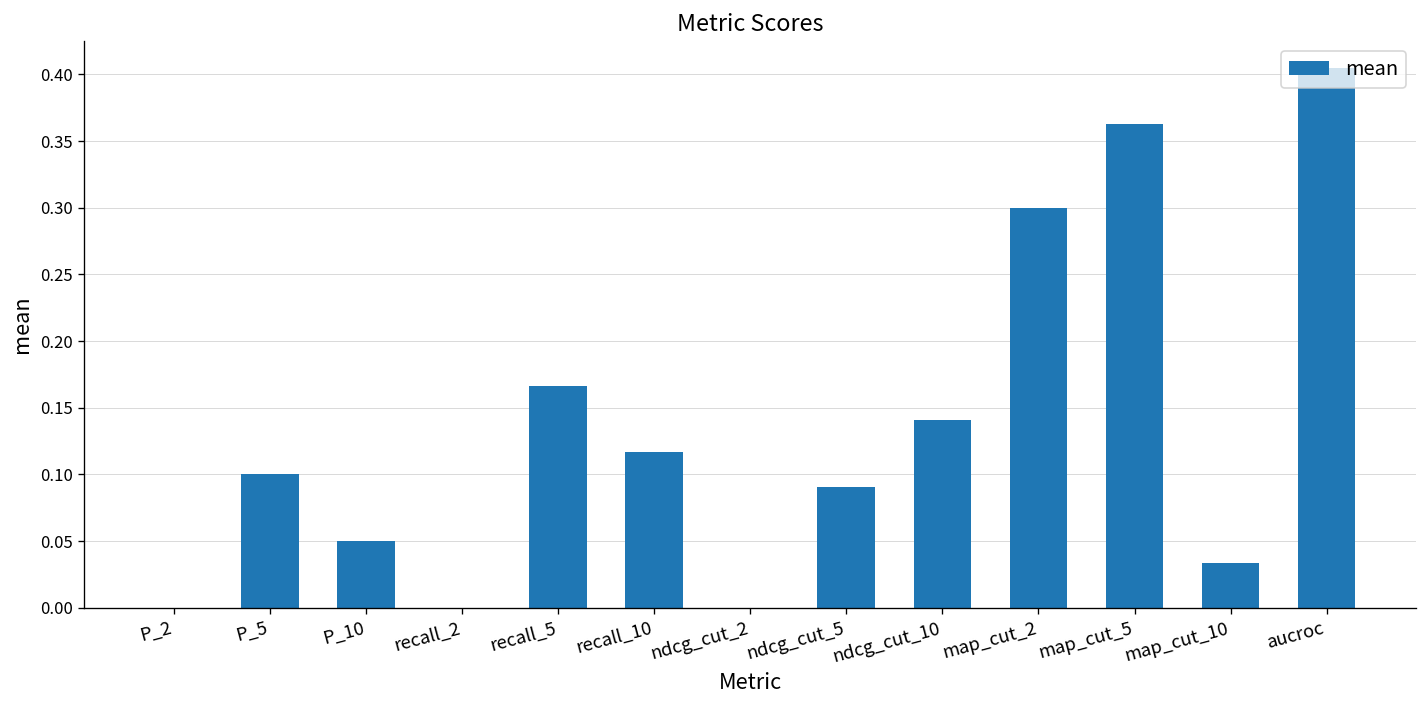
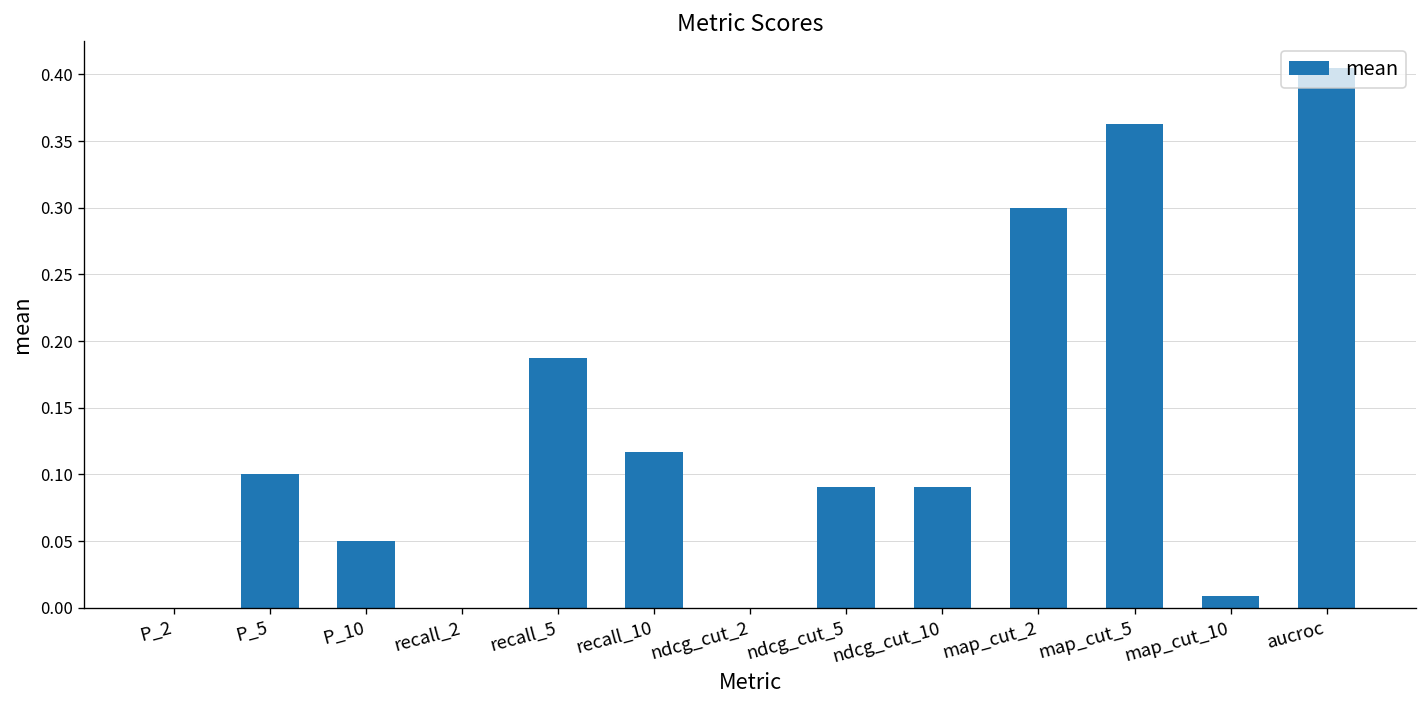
recall_5: 0.167 -> 0.187
ndcg_cut_10: 0.141 -> 0.091
map_cut_10: 0.033 -> 0.009
